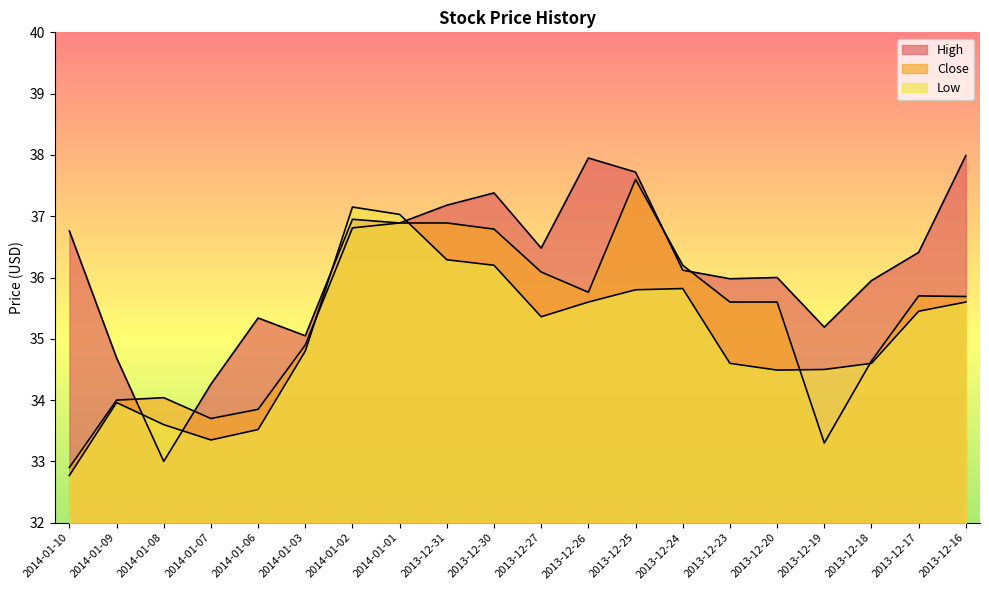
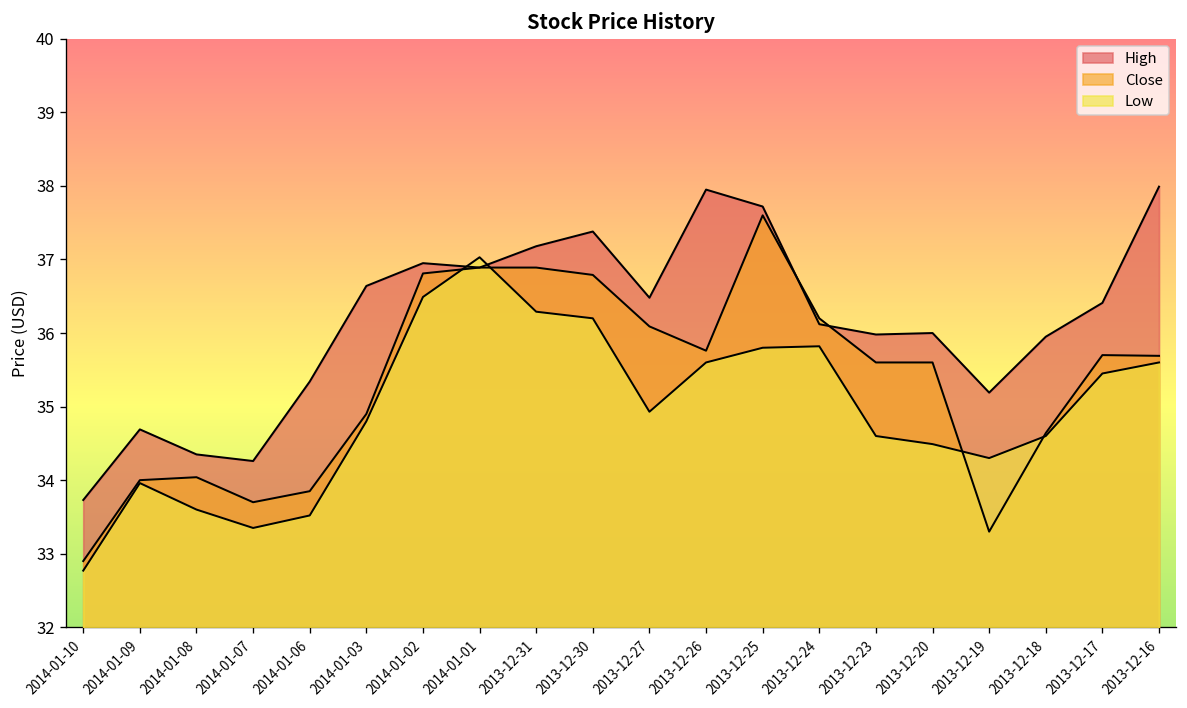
High, 2014-01-10: 36.8 -> 33.7
High, 2014-01-08: 33.0 -> 34.4
High, 2014-01-03: 35.1 -> 36.6
Low, 2014-01-02: 37.2 -> 36.5
Low, 2013-12-27: 35.4 -> 34.9
Low, 2013-12-19: 34.5 -> 34.3
